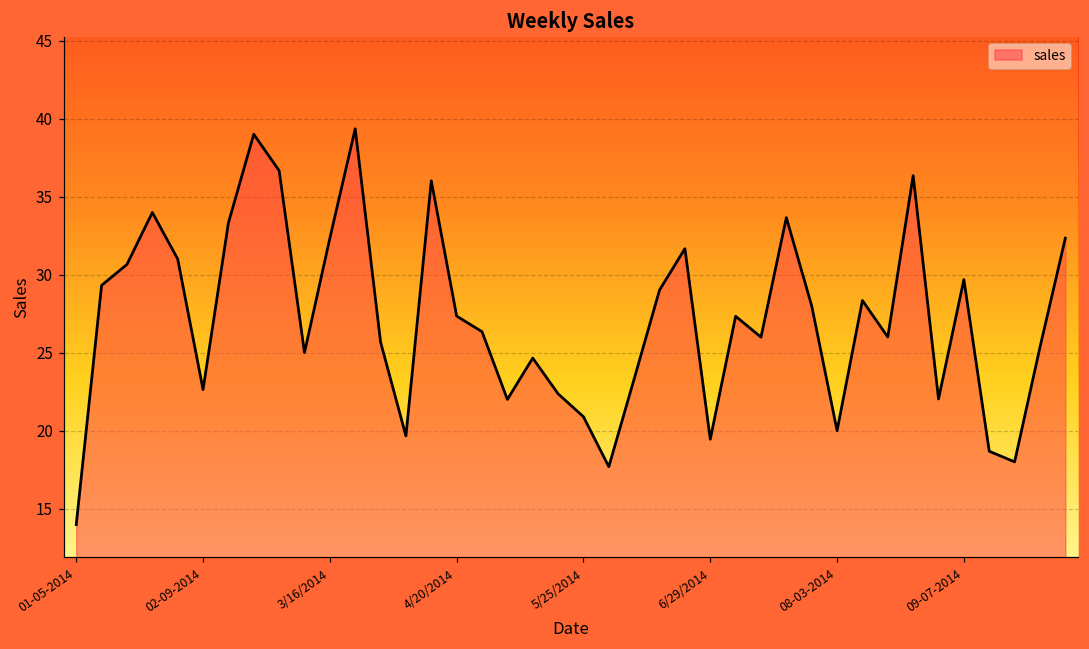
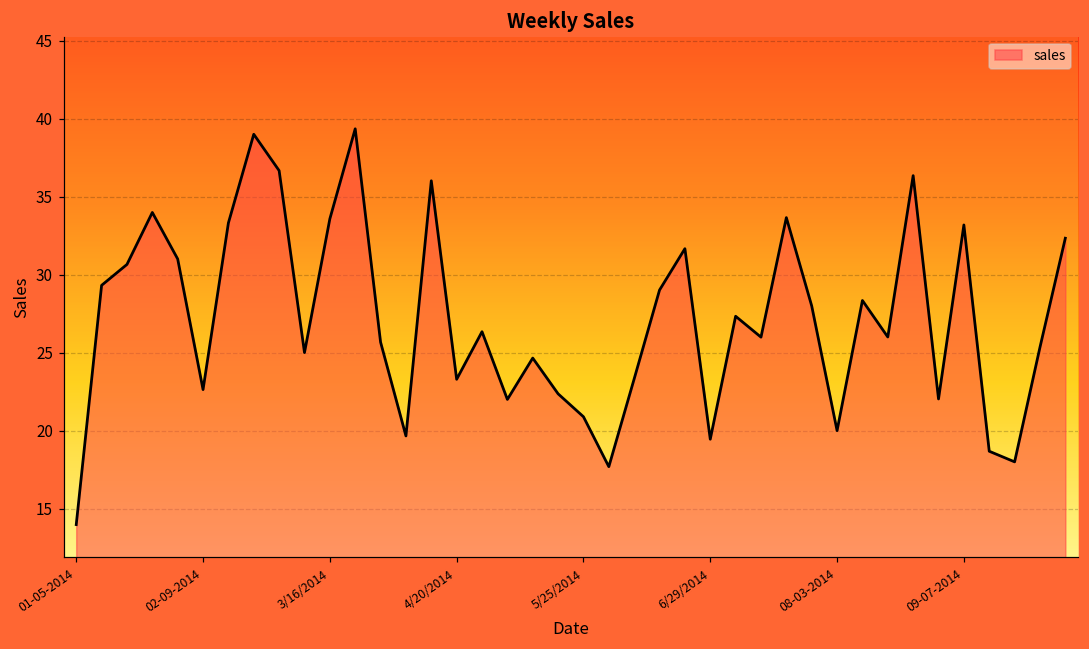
3/16/2014: 32.4 -> 33.6
4/20/2014: 27.4 -> 23.3
09-07-2014: 29.7 -> 33.2
